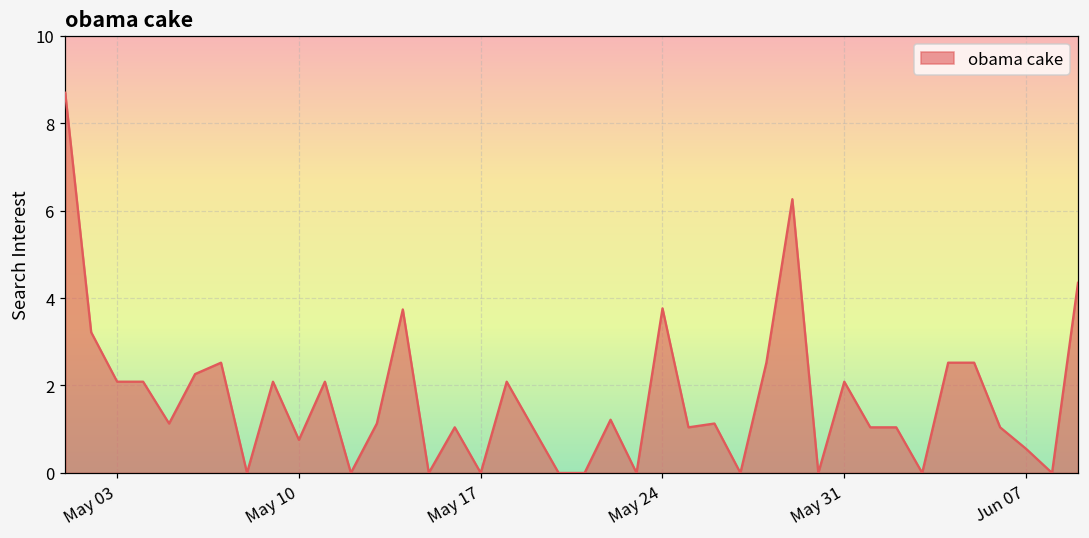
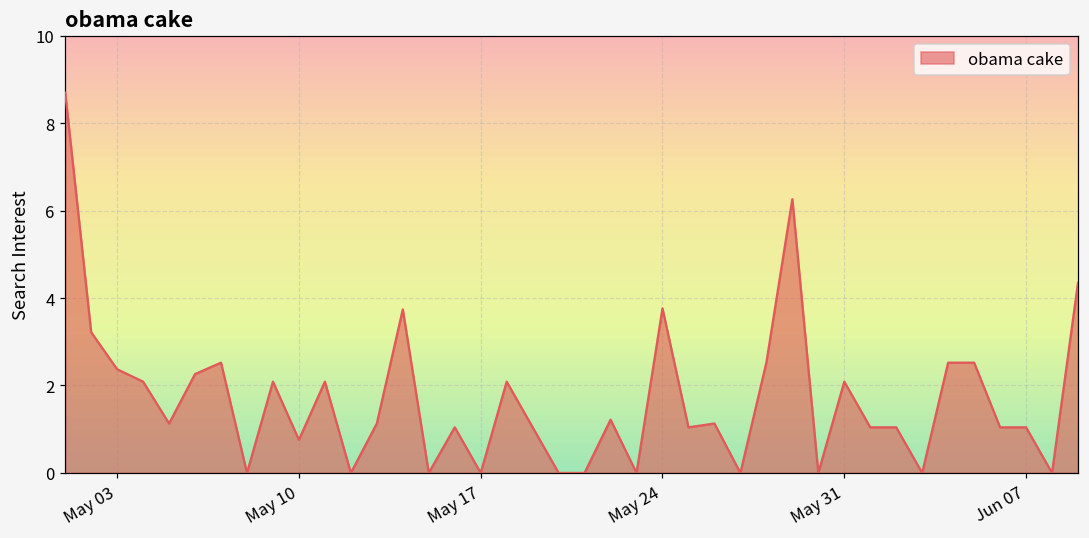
May 03: 2.1 -> 2.4
Jun 07: 0.6 -> 1.0
